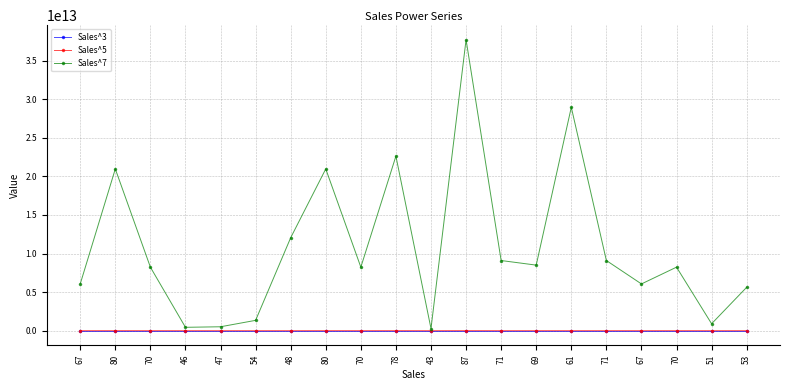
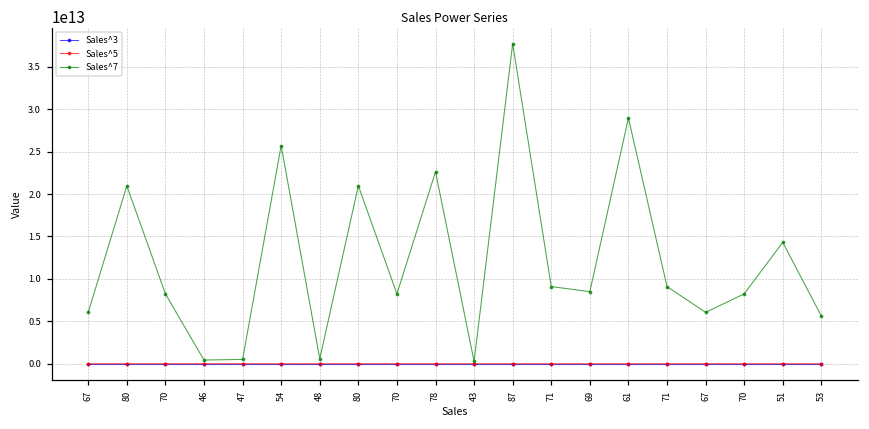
Sales^7, 54: 1000000000000 -> 26000000000000
Sales^7, 48: 12000000000000 -> 1000000000000
Sales^7, 51: 1000000000000 -> 14000000000000
